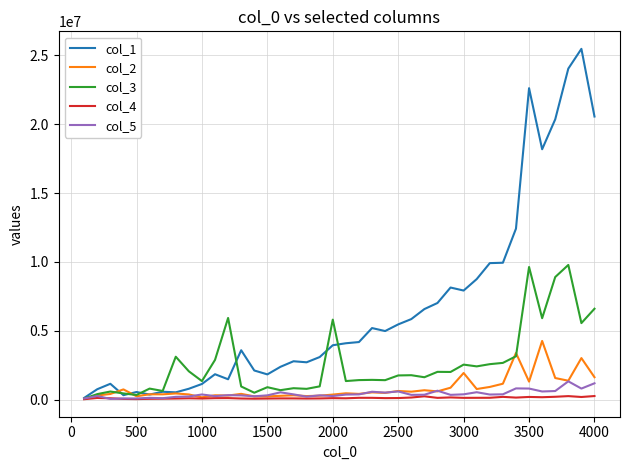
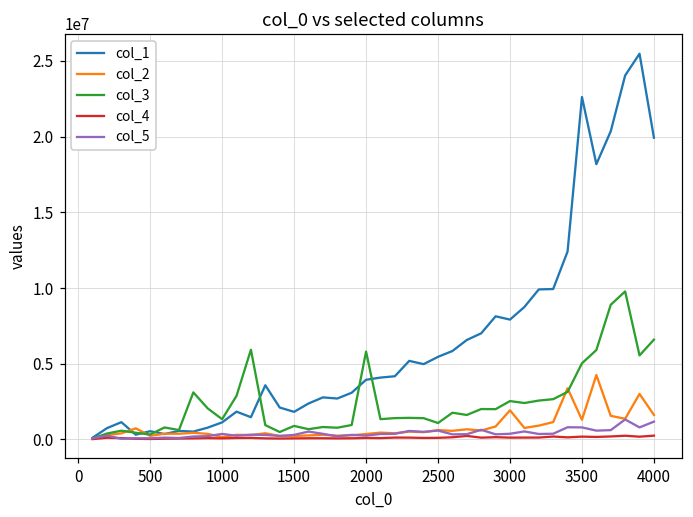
col_3, 2500: 1700000 -> 1100000
col_3, 3500: 9600000 -> 5000000
col_1, 4000: 20600000 -> 19900000
